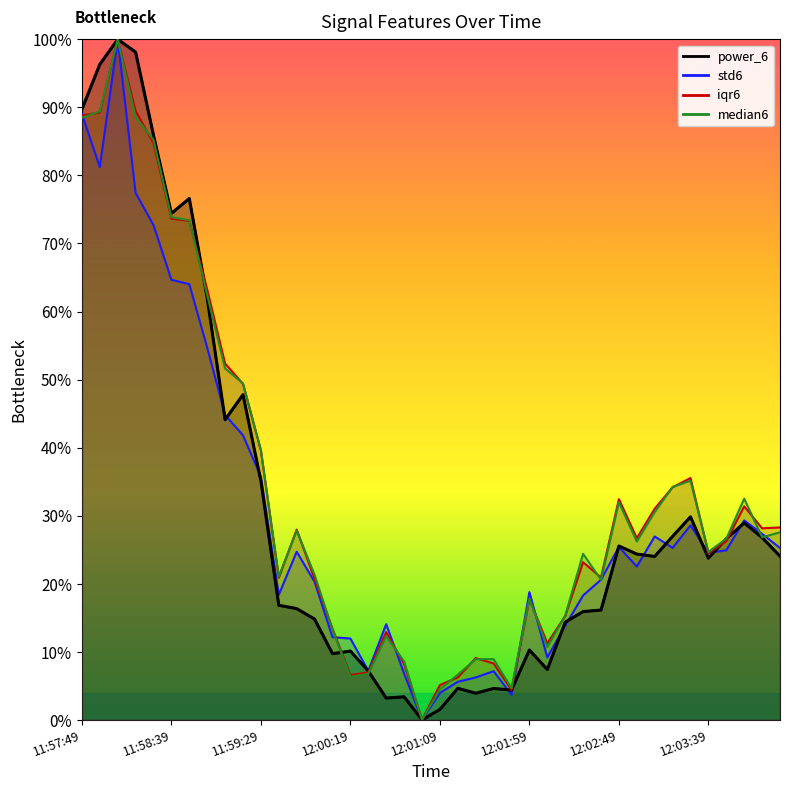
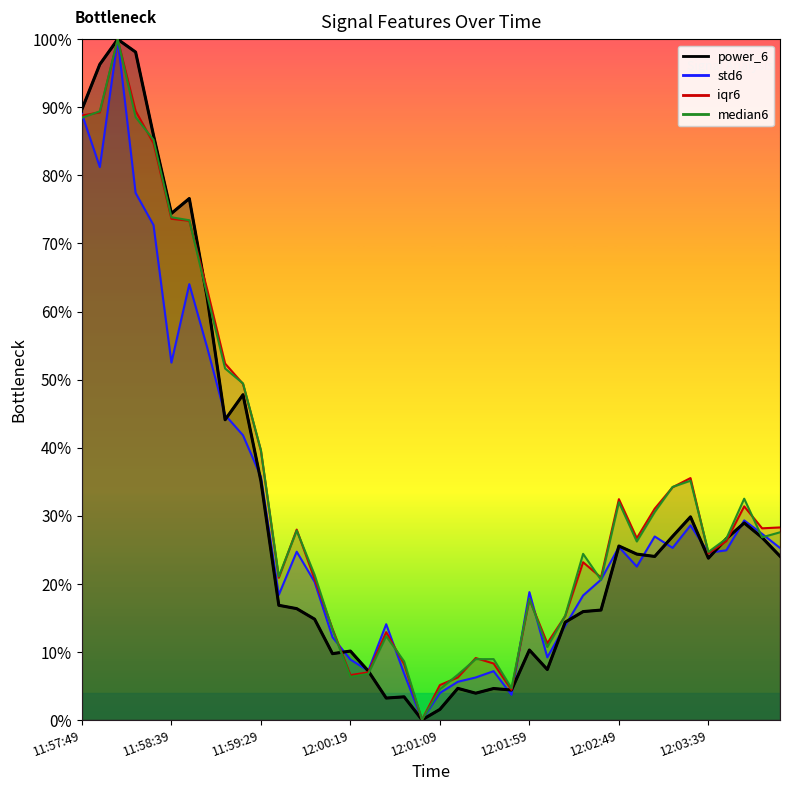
std6, 11:58:39: 65% -> 53%
std6, 12:00:19: 12% -> 9%
